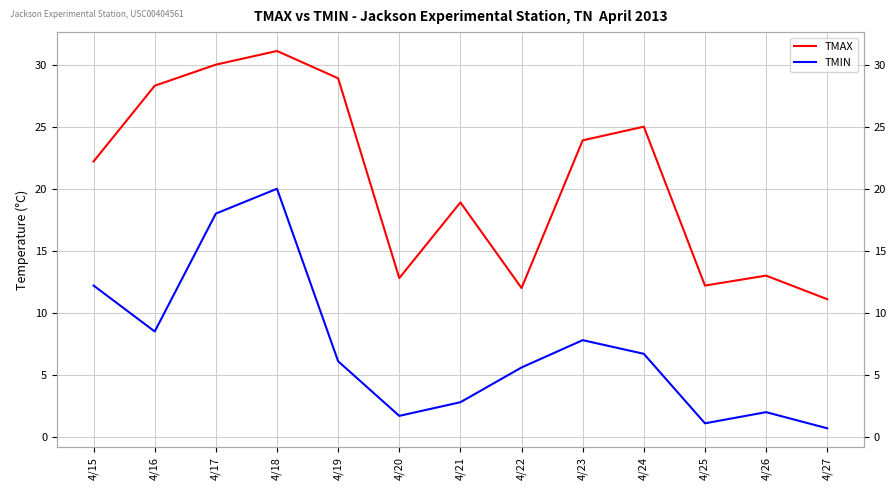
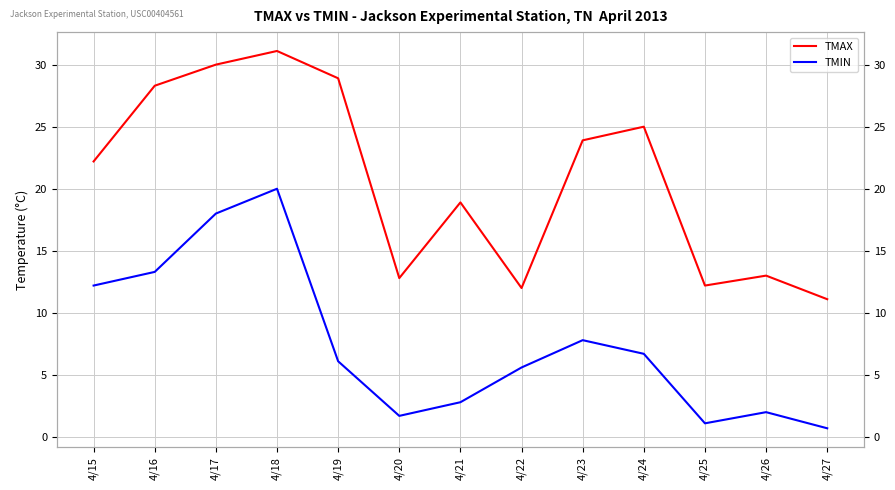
TMIN, 4/16: 8.5 -> 13.3
